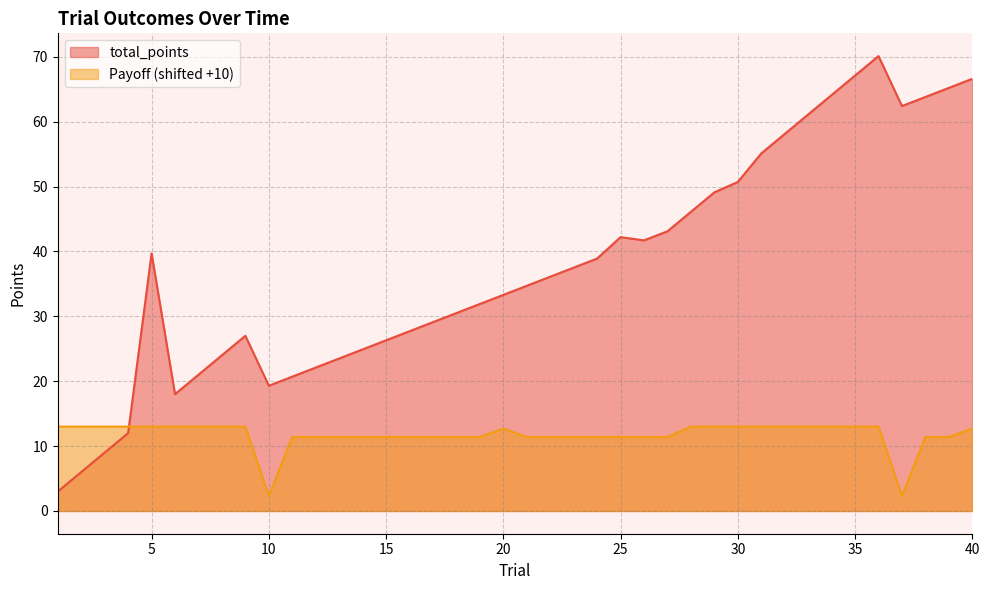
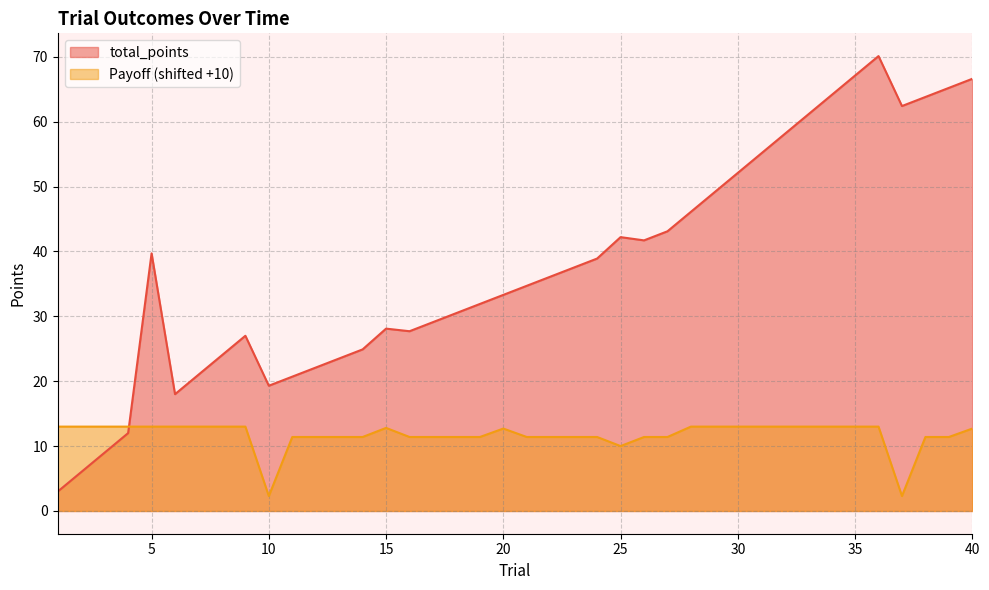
total_points, 15: 26 -> 28
Payoff (shifted +10), 15: 11 -> 13
Payoff (shifted +10), 25: 11 -> 10
total_points, 30: 51 -> 52
